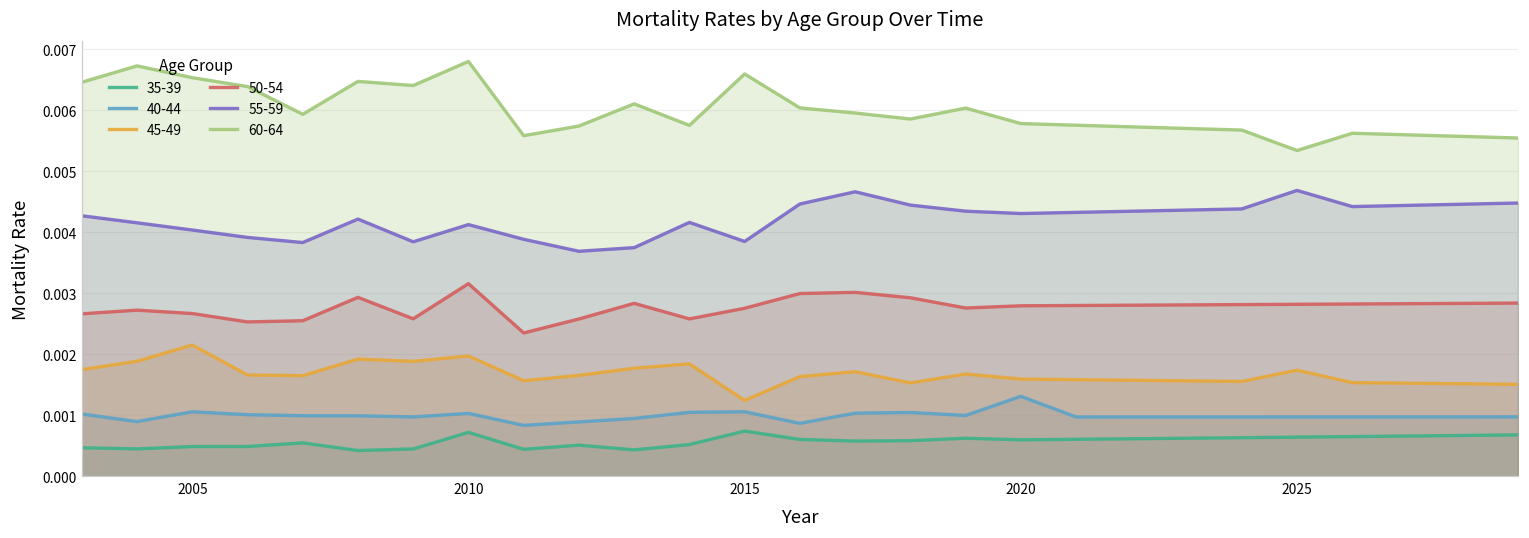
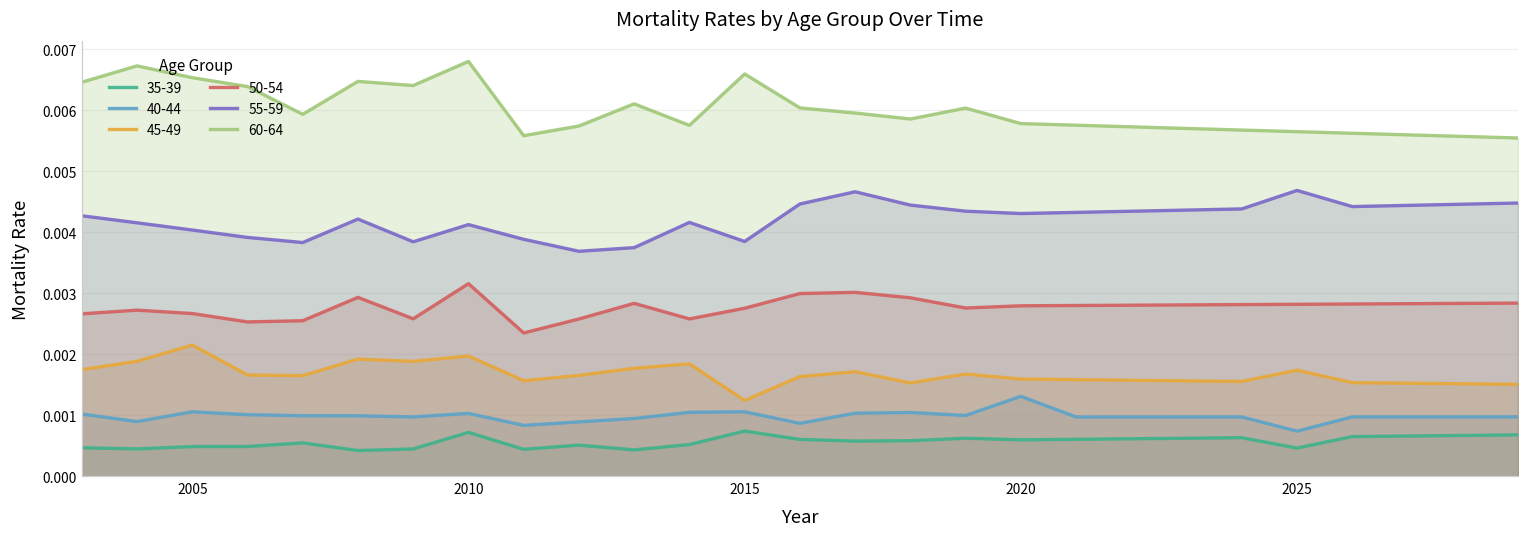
35-39, 2025: 0.0006 -> 0.0005
40-44, 2025: 0.0010 -> 0.0007
60-64, 2025: 0.0053 -> 0.0056
